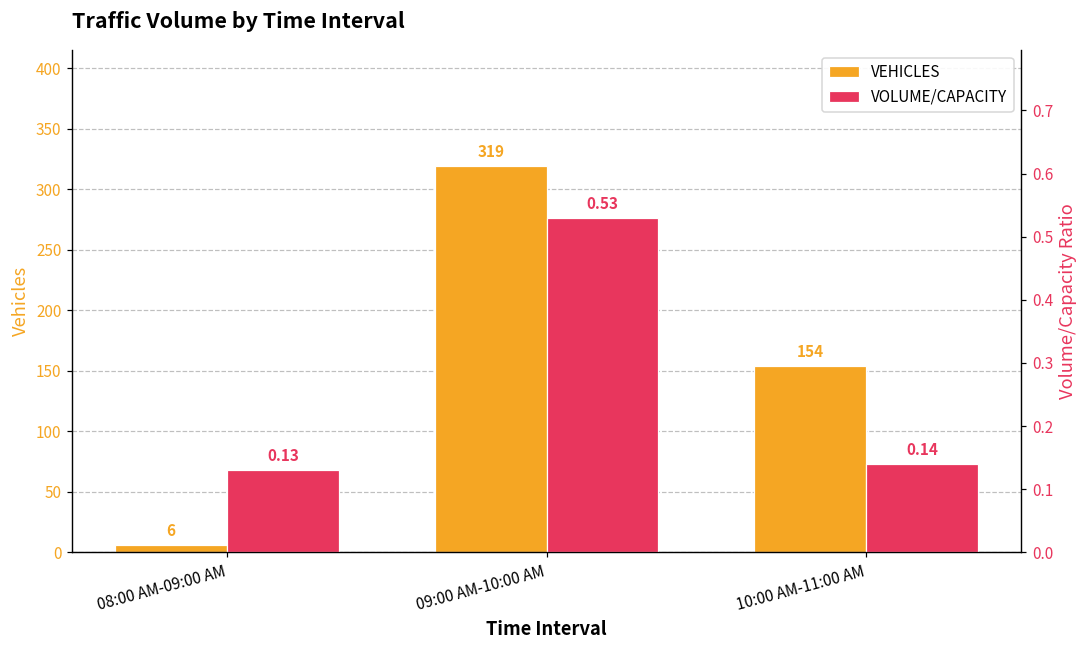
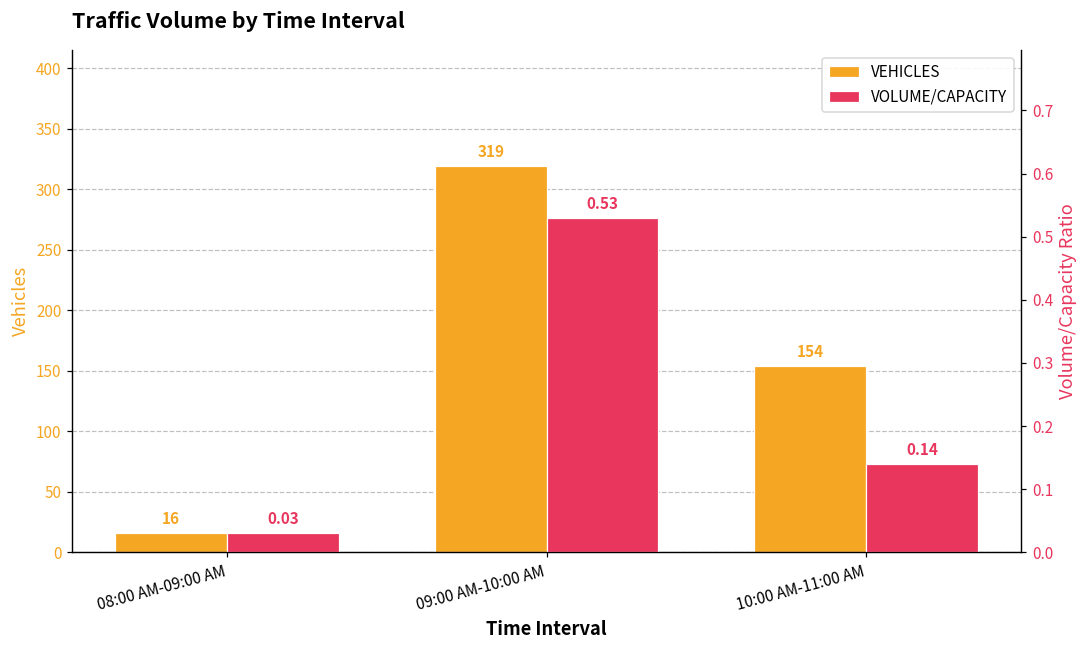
VEHICLES, 08:00 AM-09:00 AM: 6 -> 16
VOLUME/CAPACITY, 08:00 AM-09:00 AM: 0.13 -> 0.03
